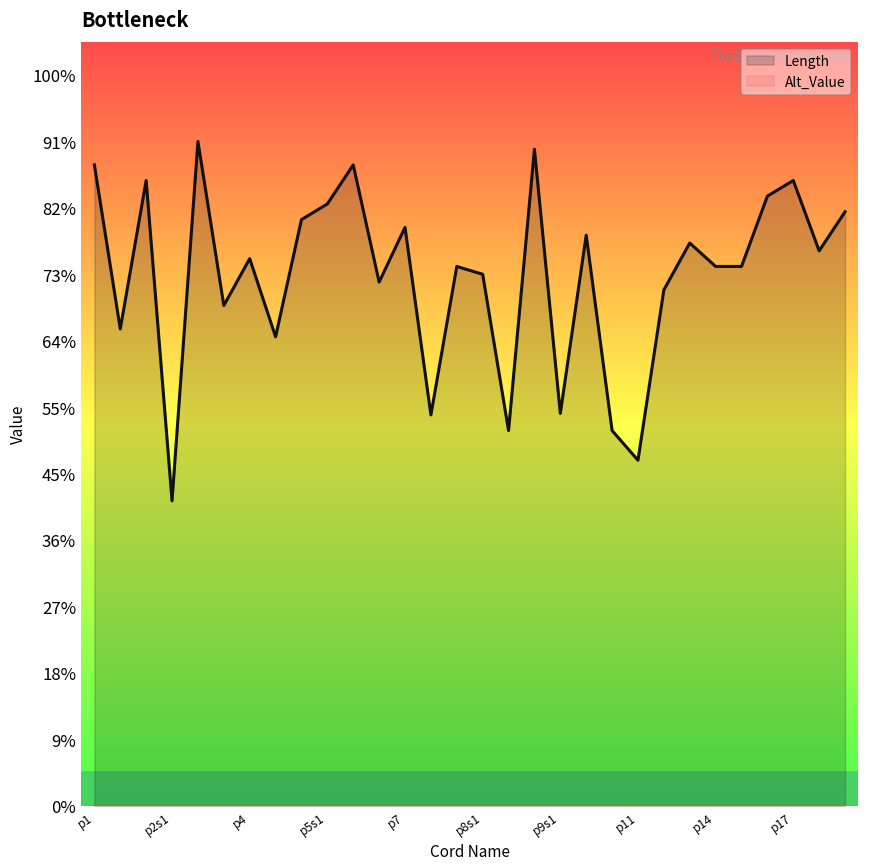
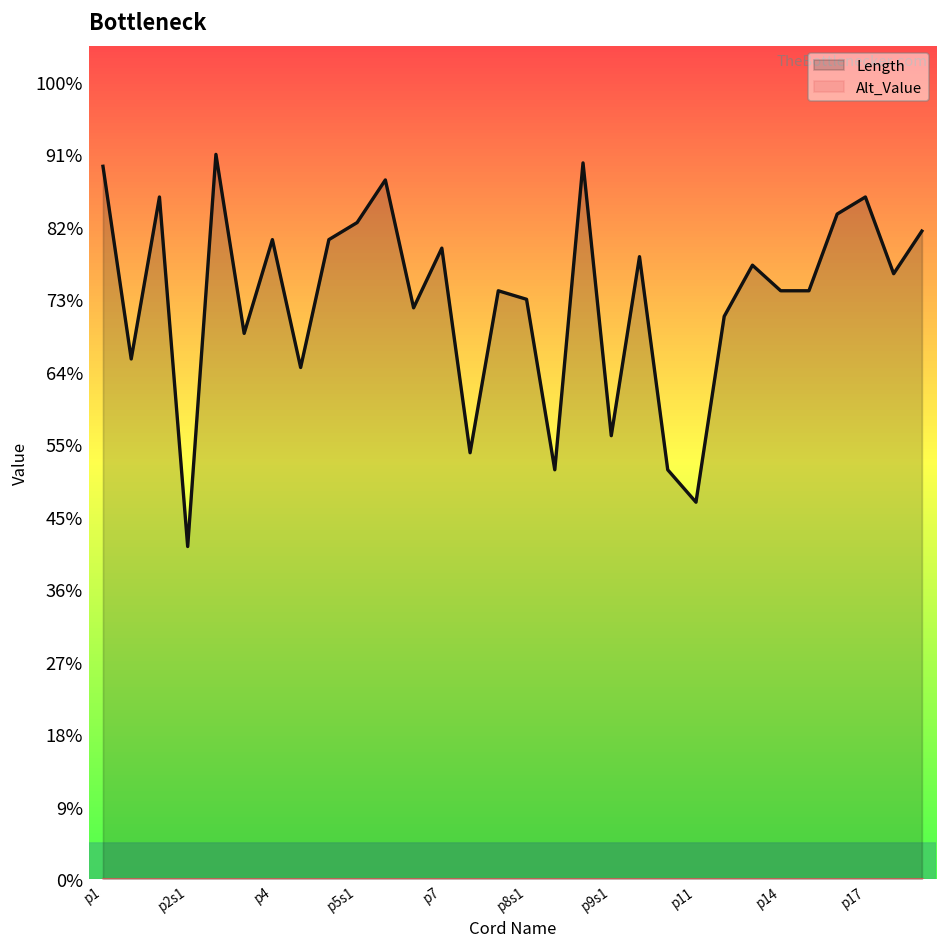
Length, p1: 88% -> 89%
Length, p4: 75% -> 80%
Length, p9s1: 54% -> 56%
